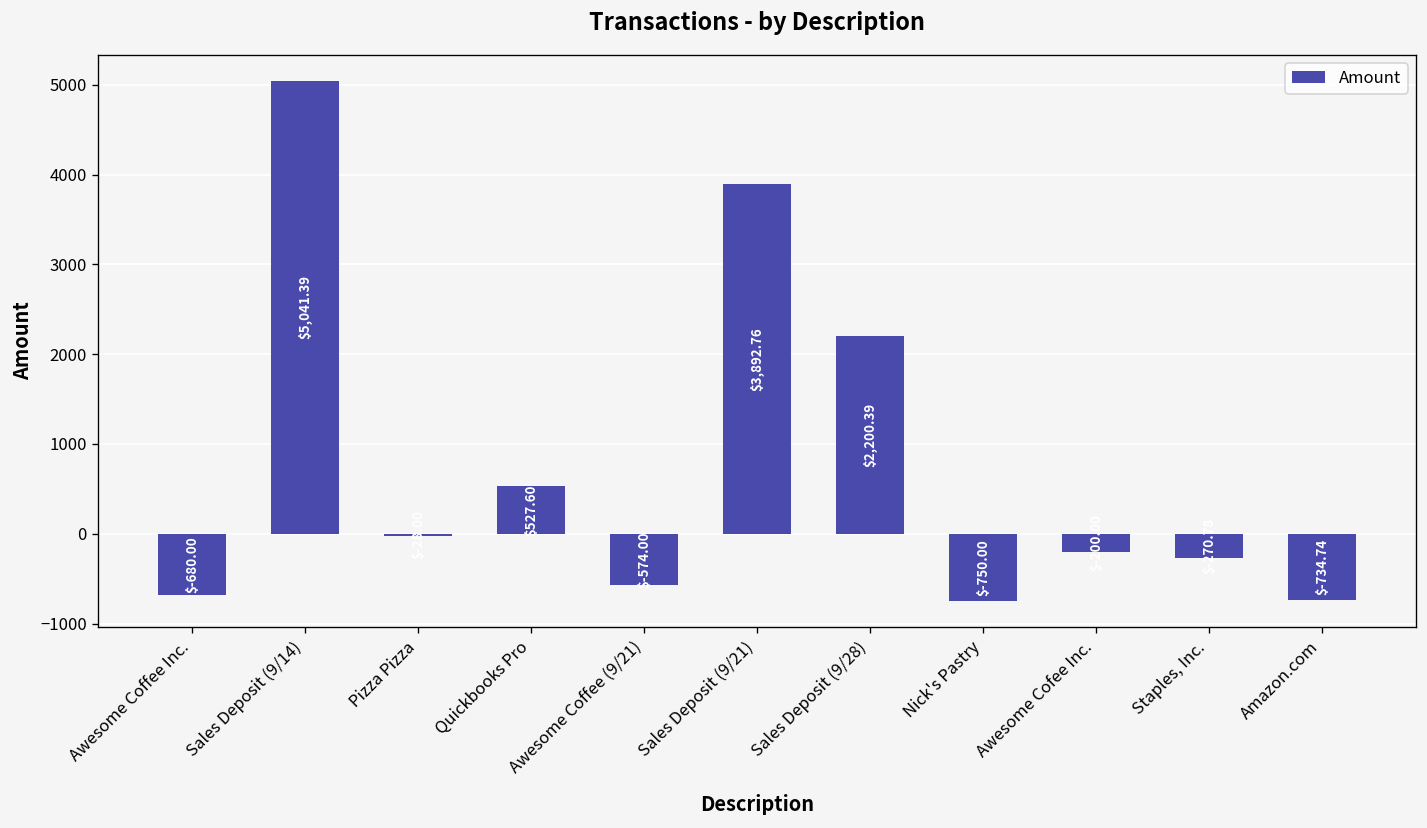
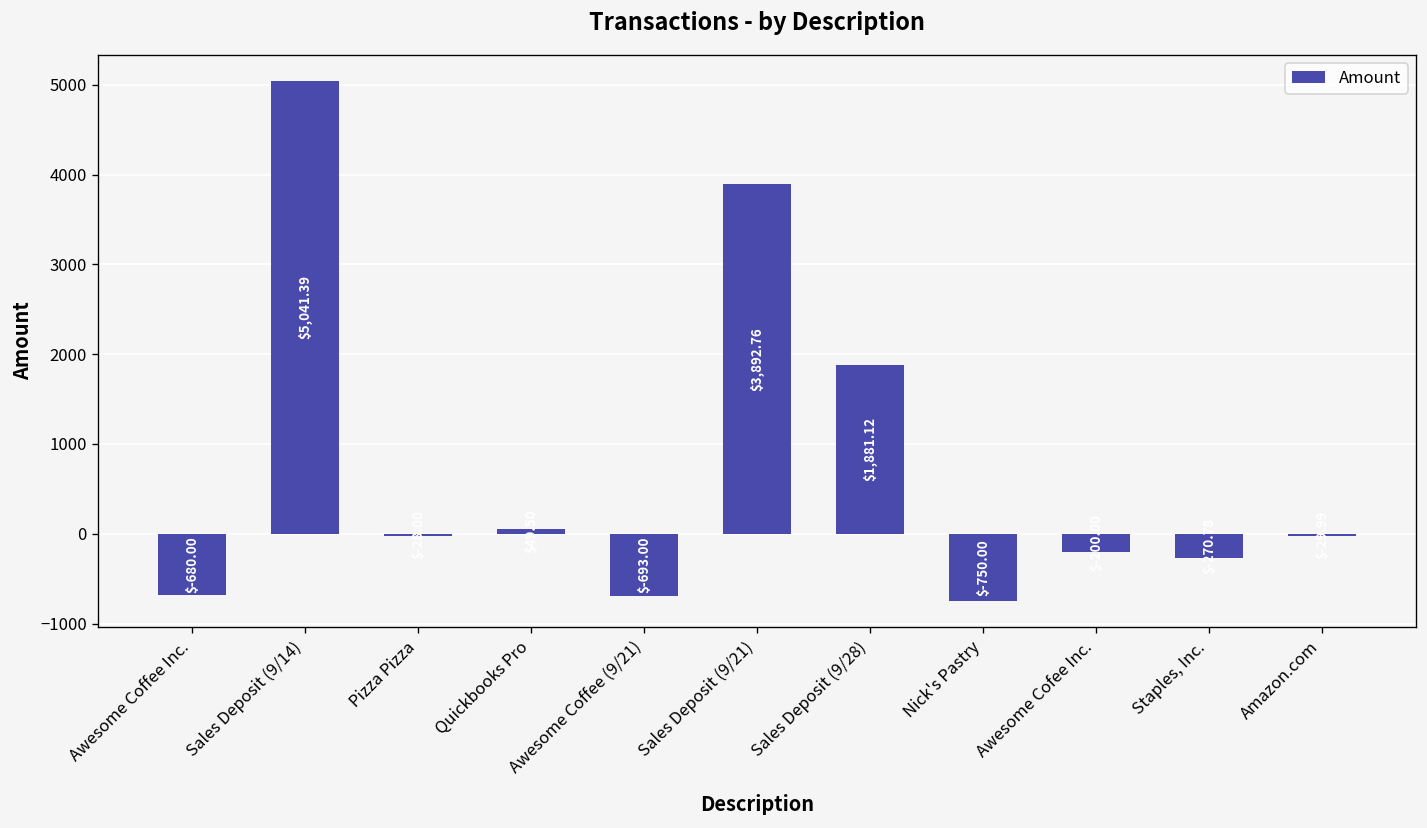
Quickbooks Pro: 500 -> 0
Awesome Coffee (9/21): $-574.00 -> $-693.00
Sales Deposit (9/28): $2,200.39 -> $1,881.12
Amazon.com: -700 -> 0
